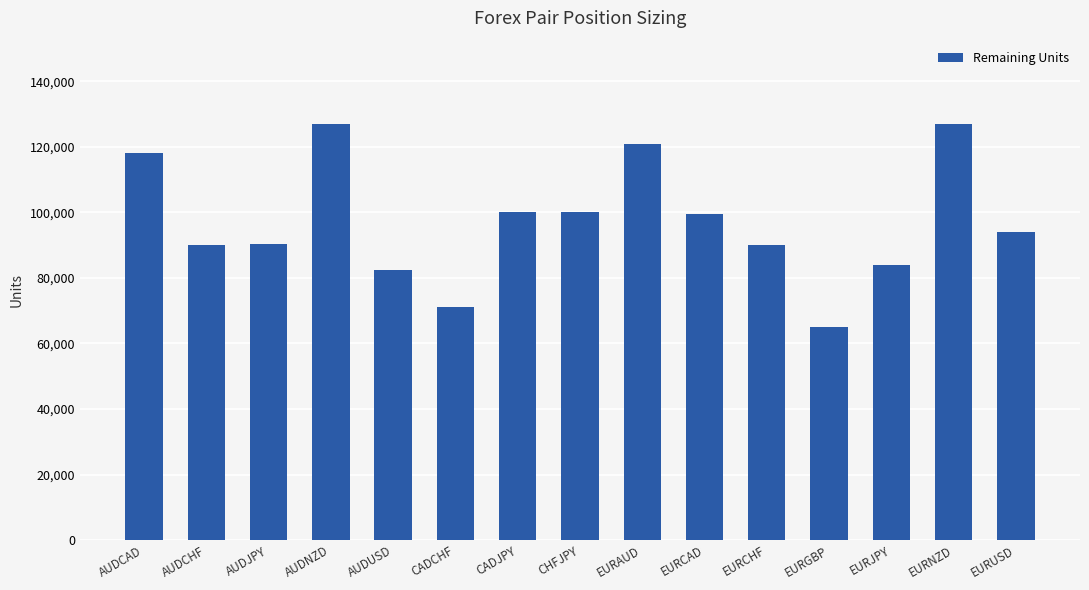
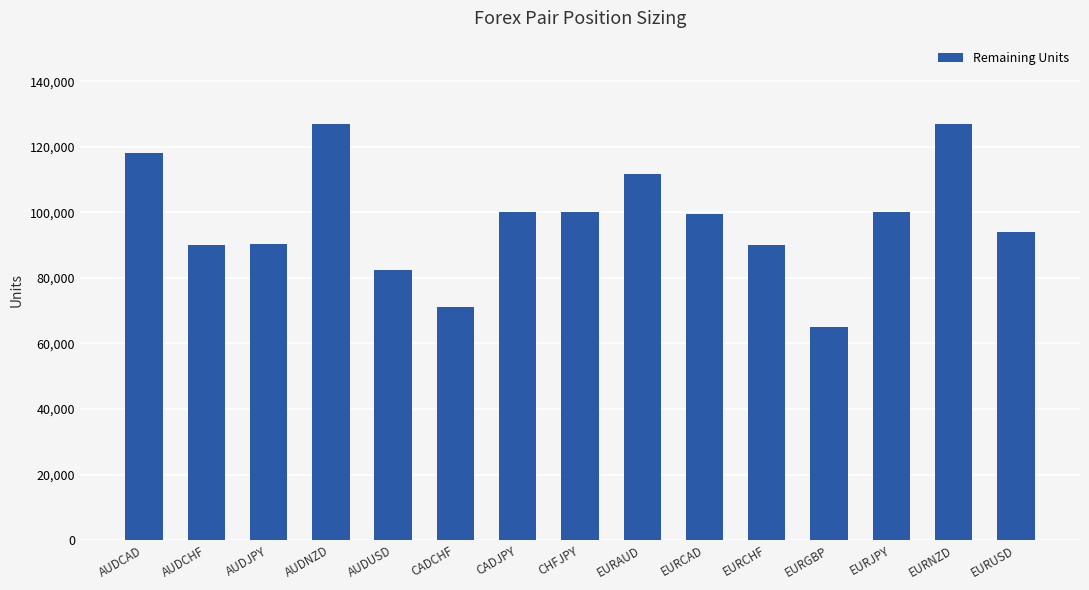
EURAUD: 121,000 -> 112,000
EURJPY: 84,000 -> 100,000
